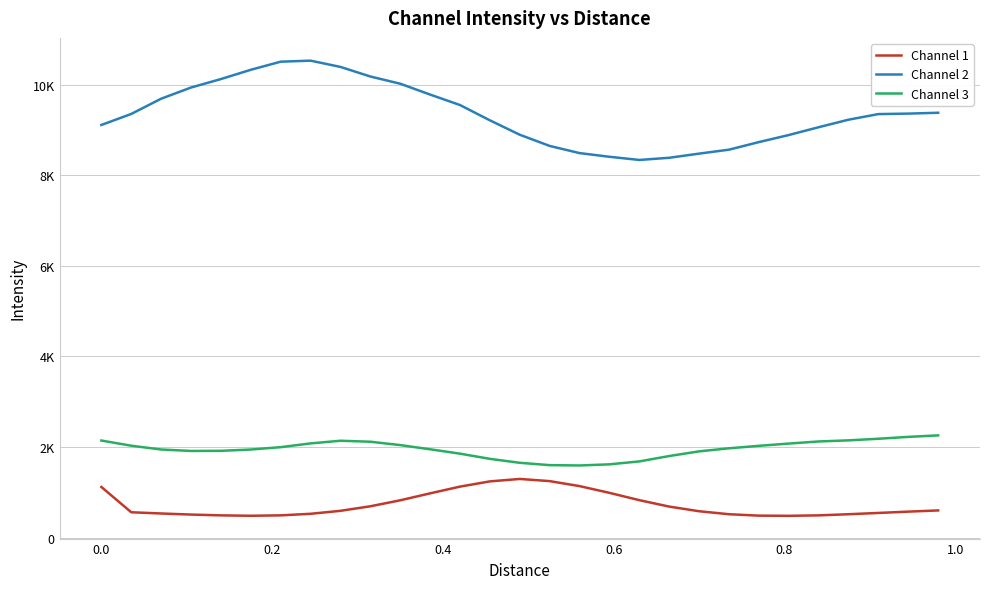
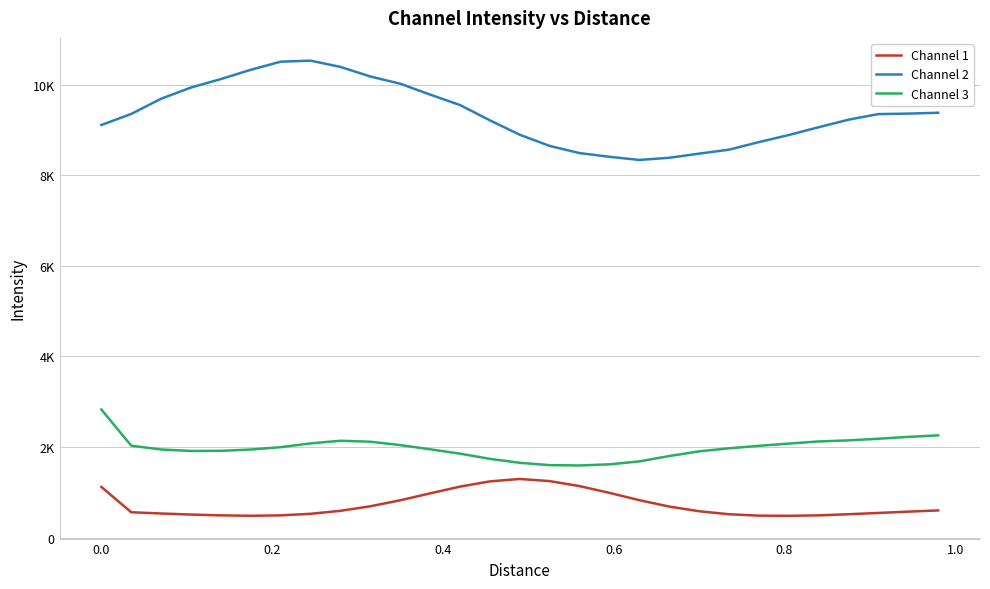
Channel 3, 0.0: 2100 -> 2800
